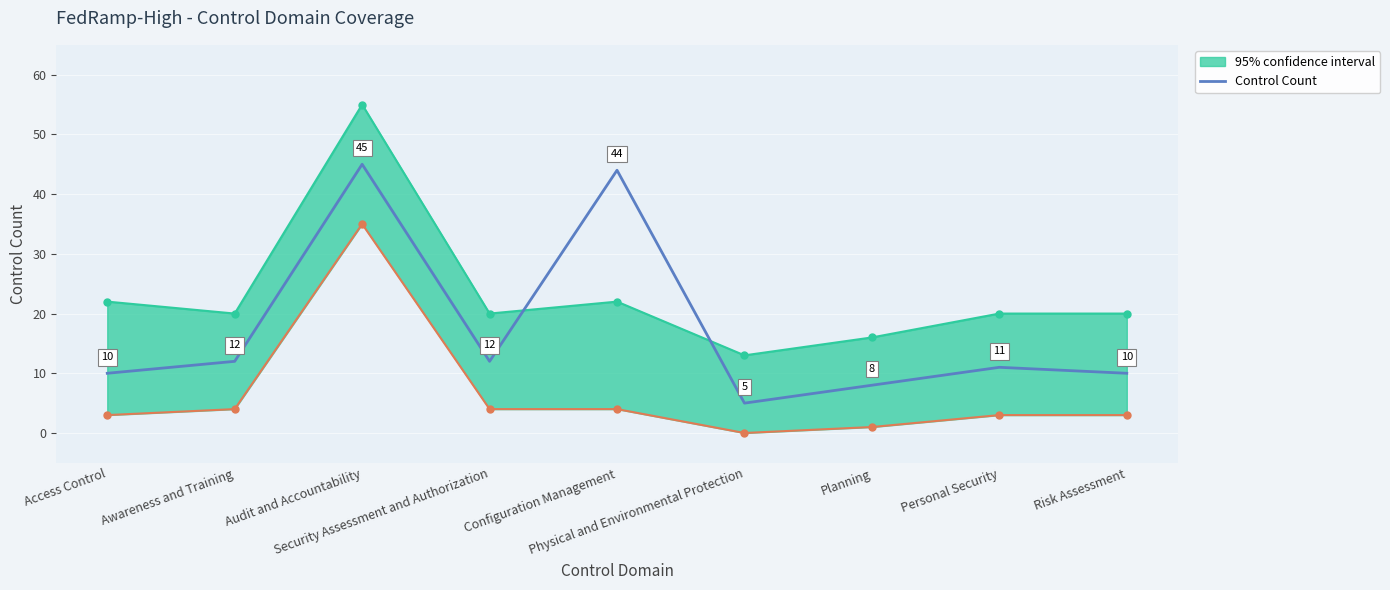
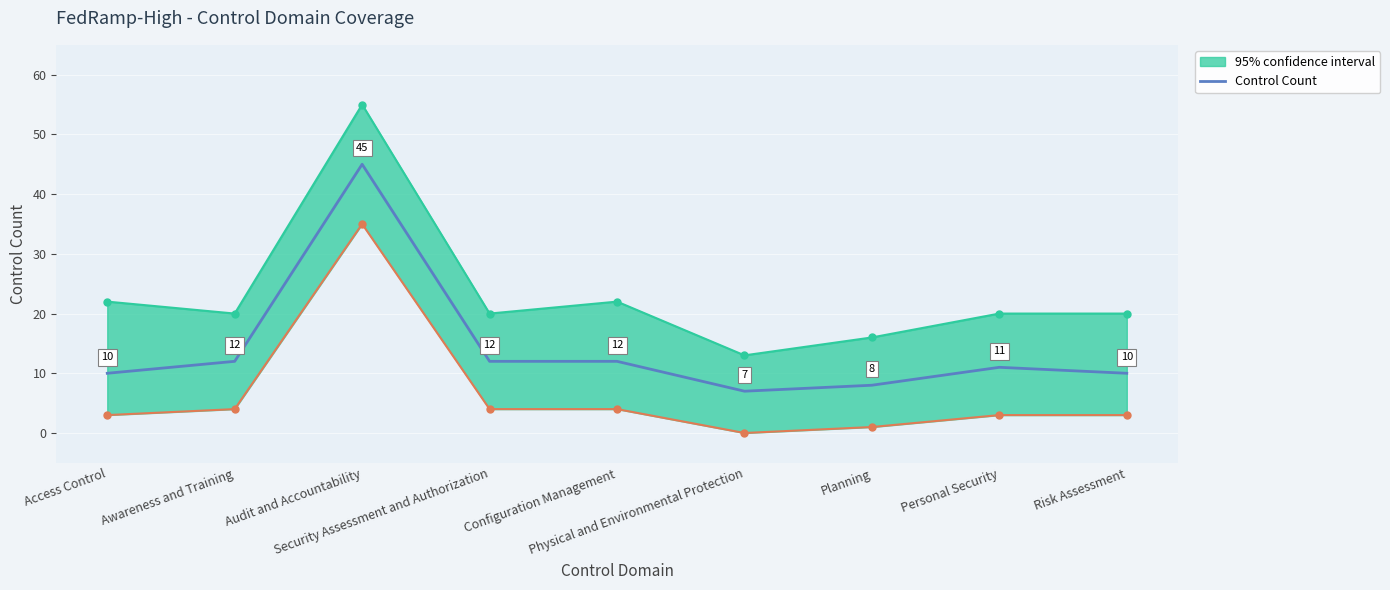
Control Count, Configuration Management: 44 -> 12
Control Count, Physical and Environmental Protection: 5 -> 7
